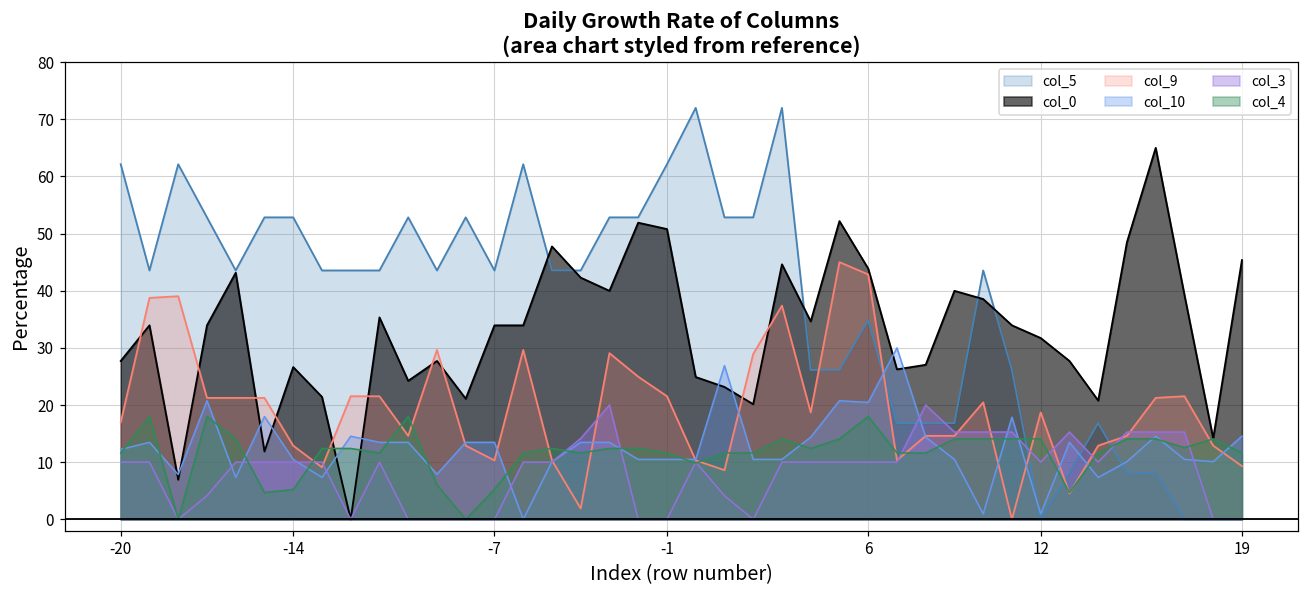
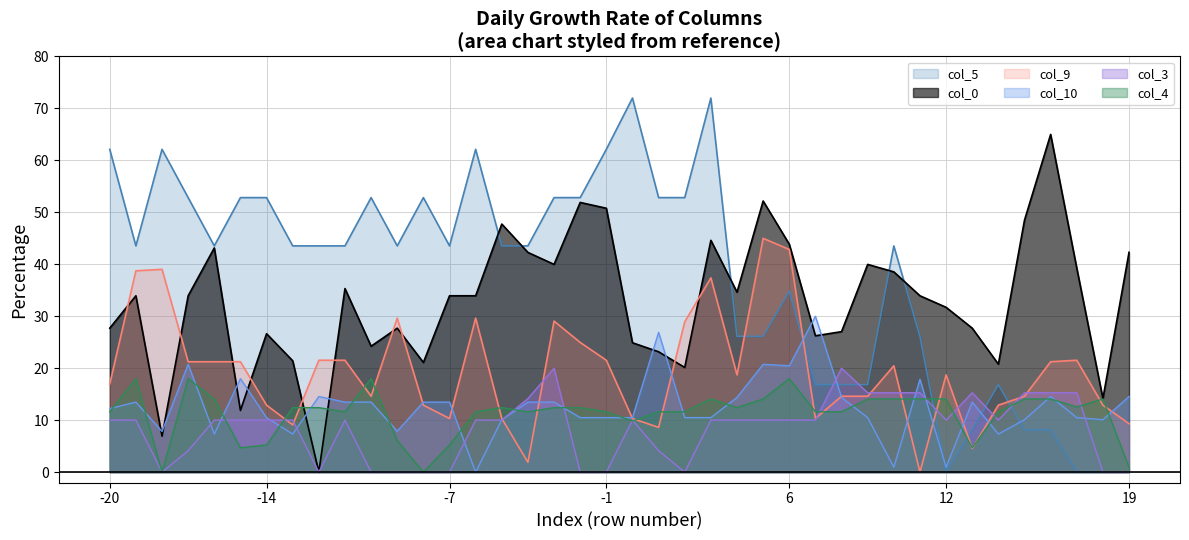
col_0, 19: 45 -> 42
col_4, 19: 12 -> 1
